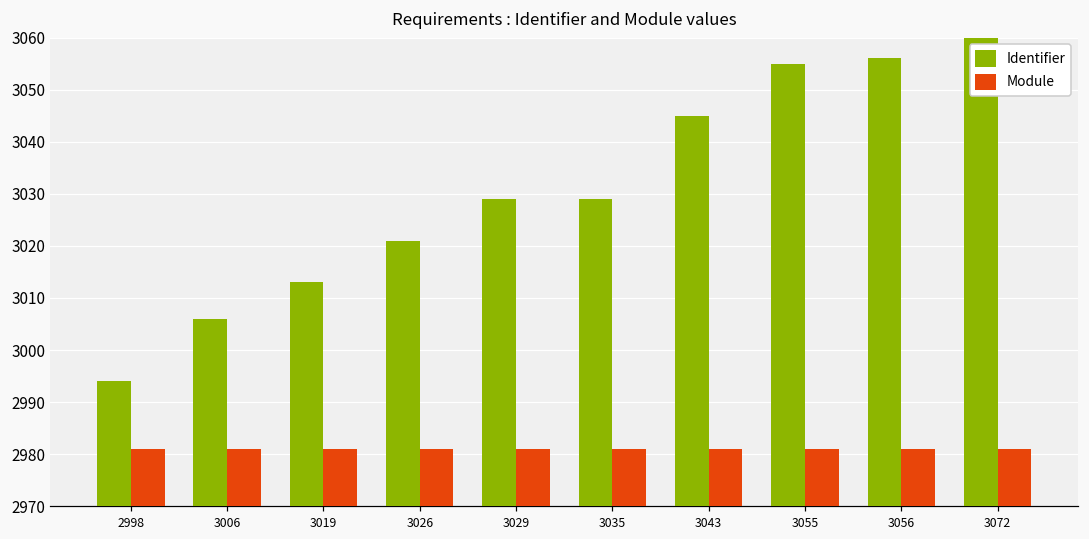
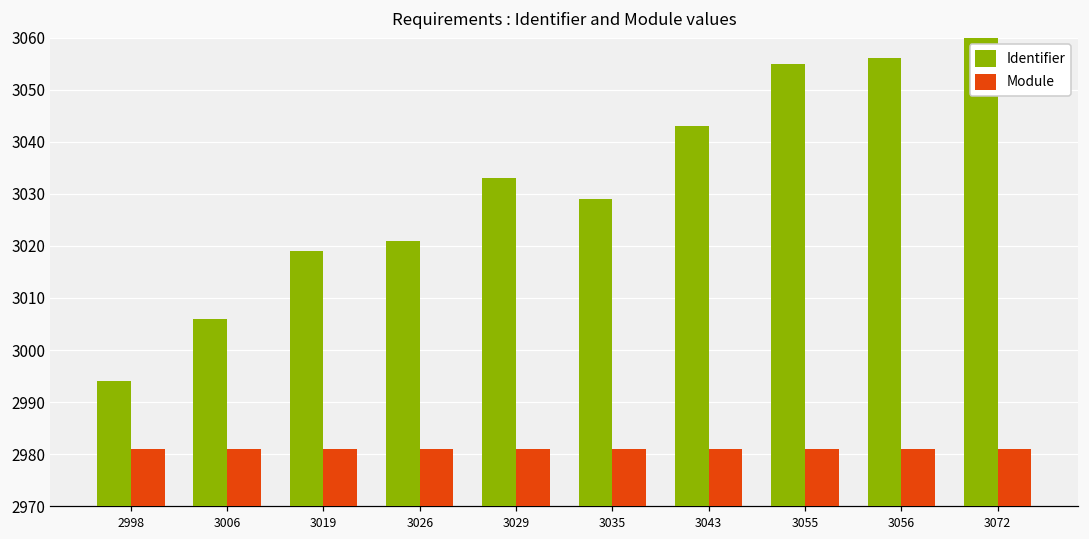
Identifier, 3019: 3013 -> 3019
Identifier, 3029: 3029 -> 3033
Identifier, 3043: 3045 -> 3043
